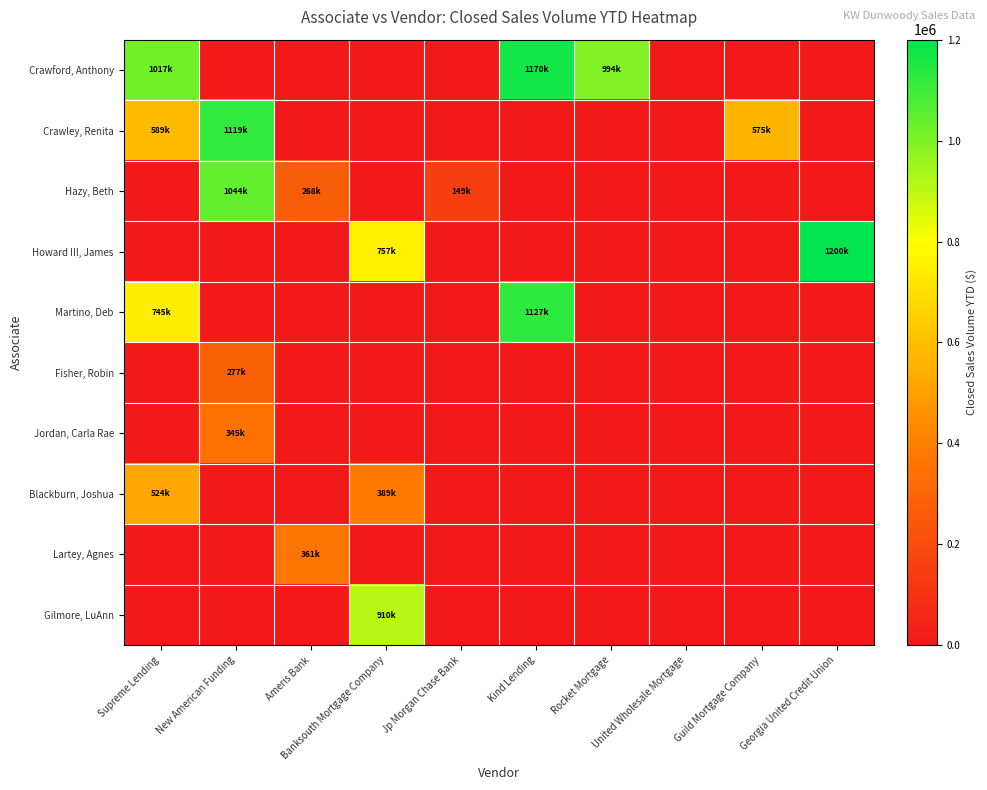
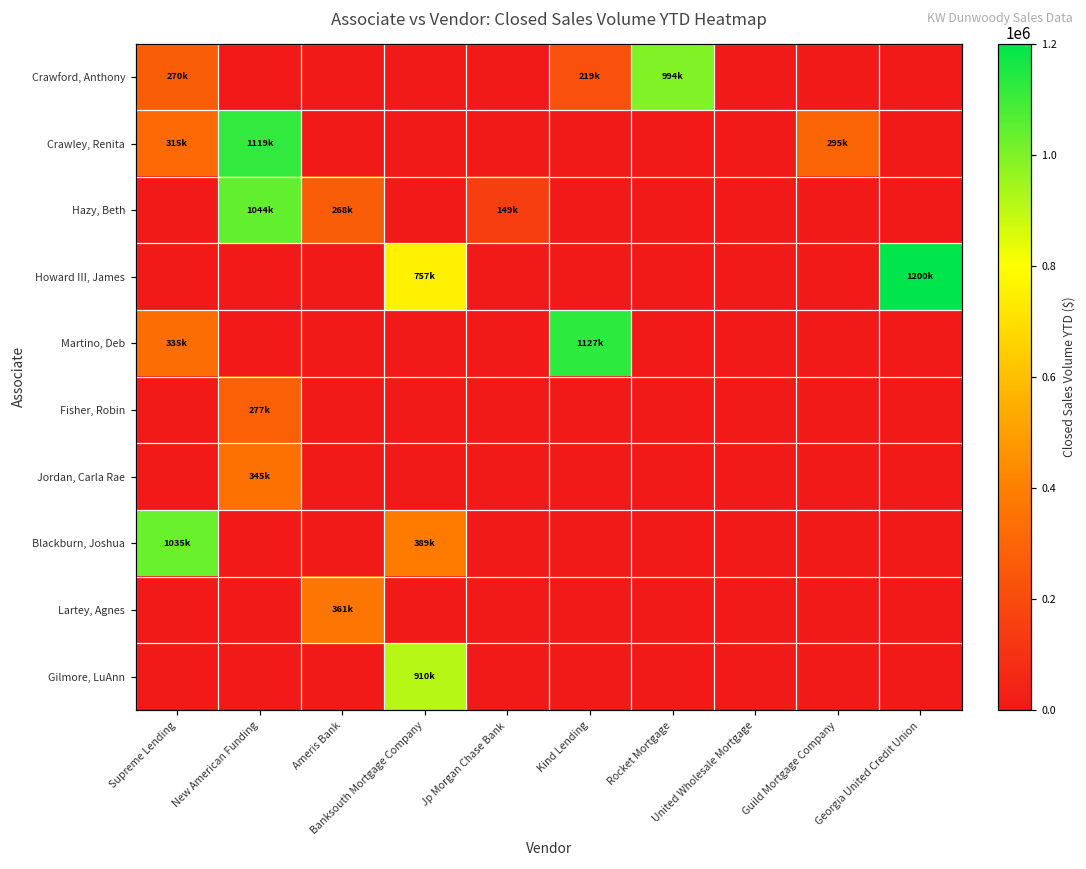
Crawford, Anthony, Supreme Lending: 1017k -> 270k
Crawford, Anthony, Kind Lending: 1170k -> 219k
Crawley, Renita, Supreme Lending: 589k -> 315k
Crawley, Renita, Guild Mortgage Company: 575k -> 295k
Martino, Deb, Supreme Lending: 745k -> 335k
Blackburn, Joshua, Supreme Lending: 524k -> 1035k
